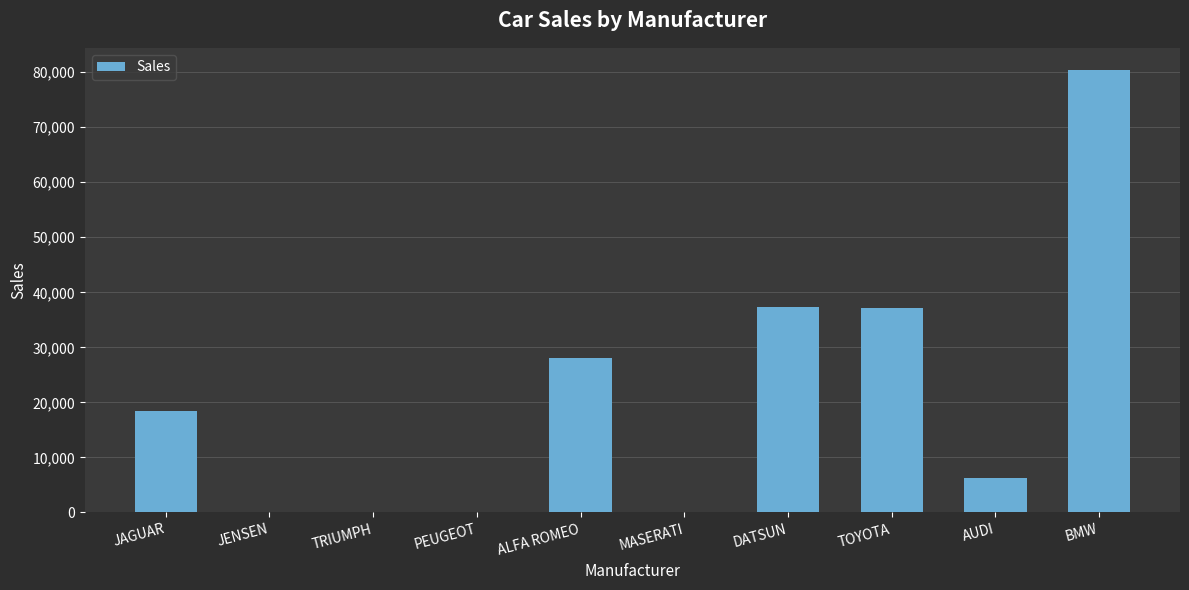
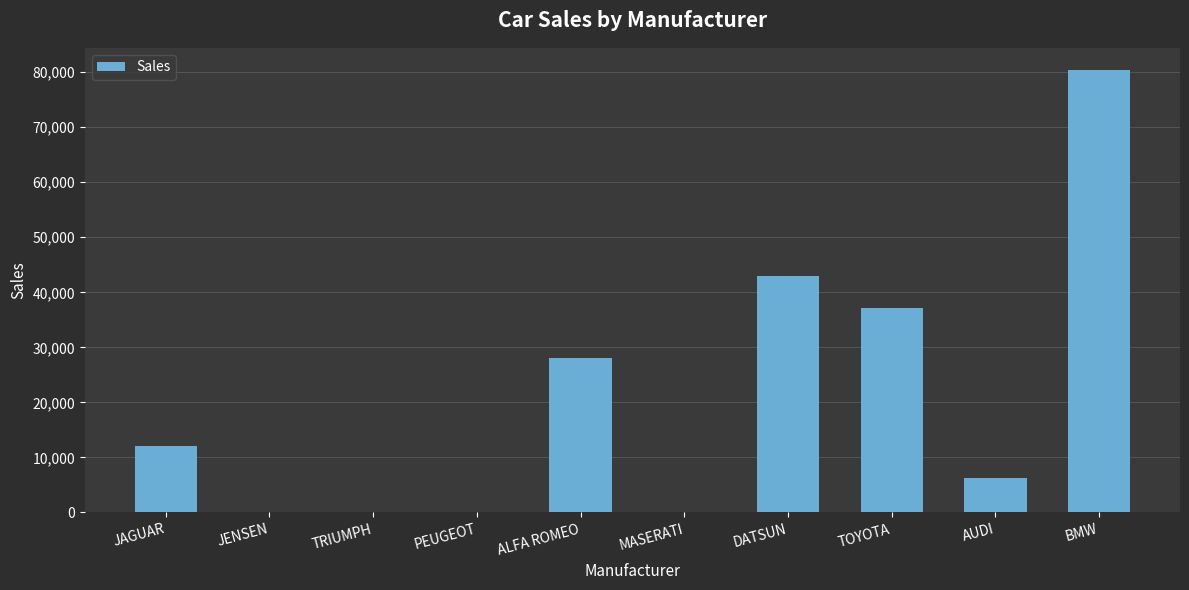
JAGUAR: 18,000 -> 12,000
DATSUN: 37,000 -> 43,000
